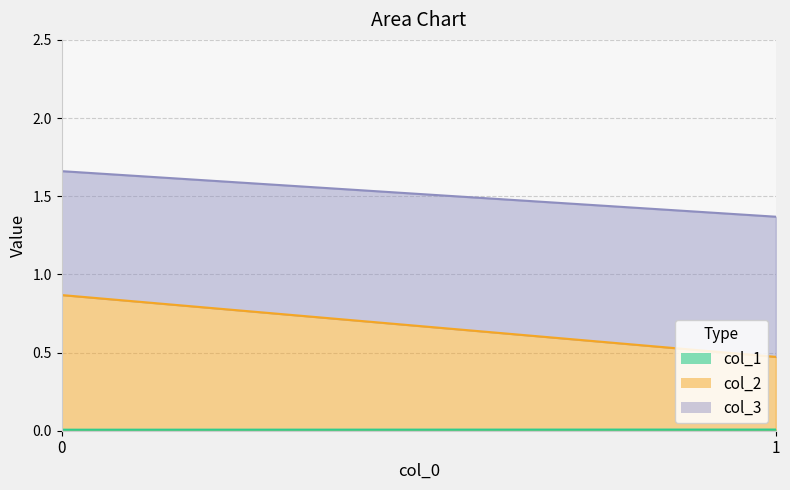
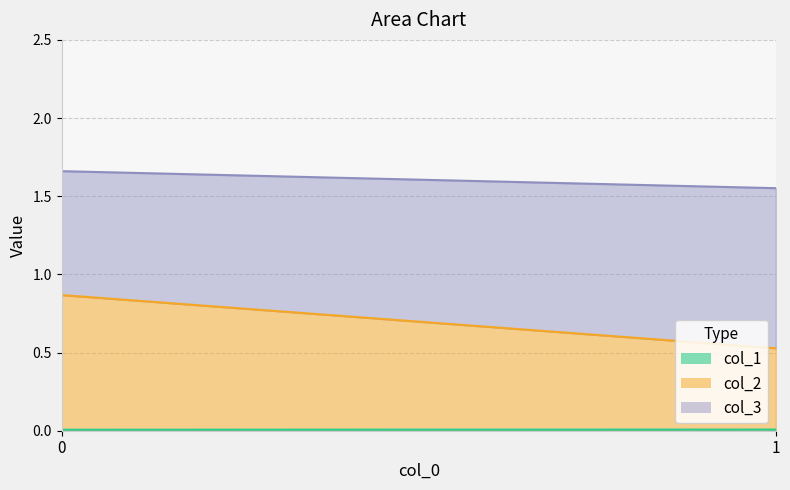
col_2, 1: 0.46 -> 0.52
col_3, 1: 0.90 -> 1.02
